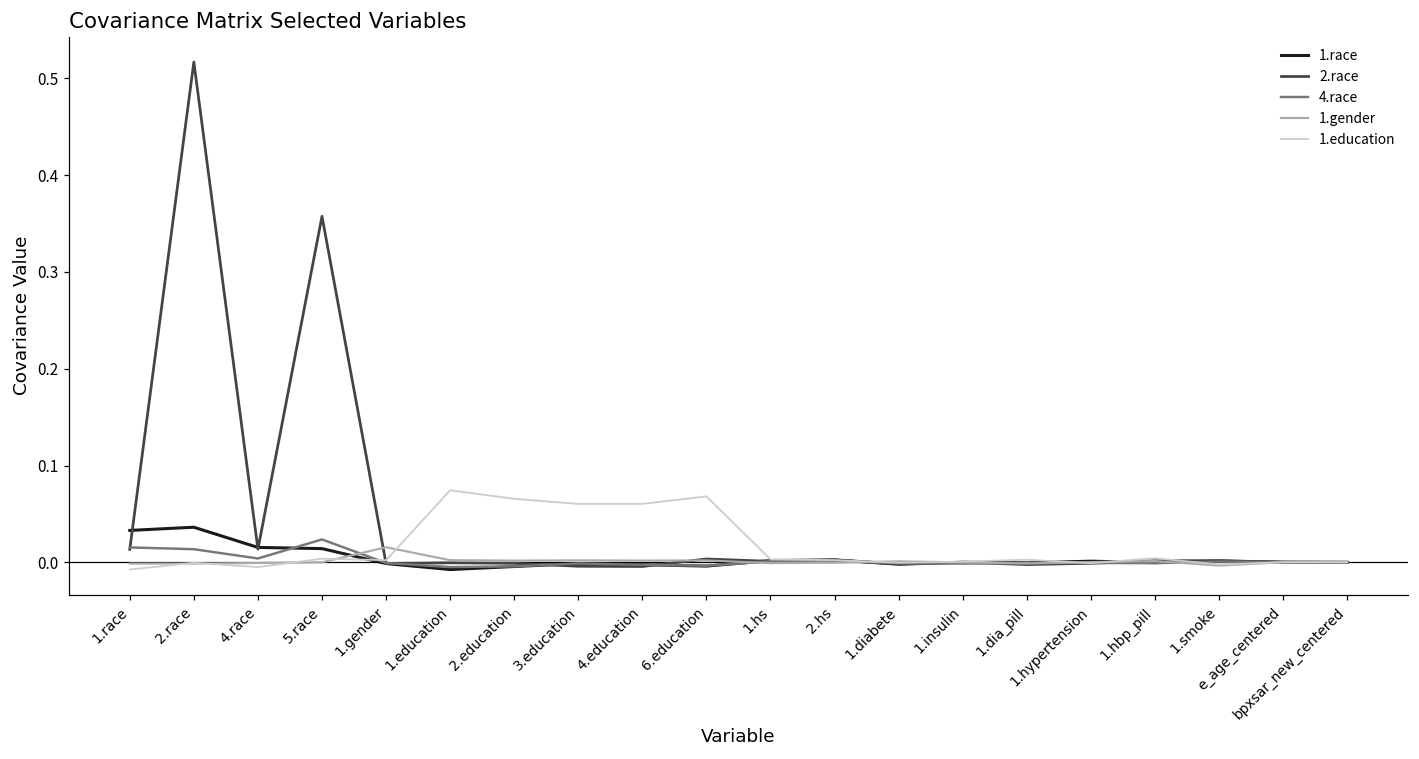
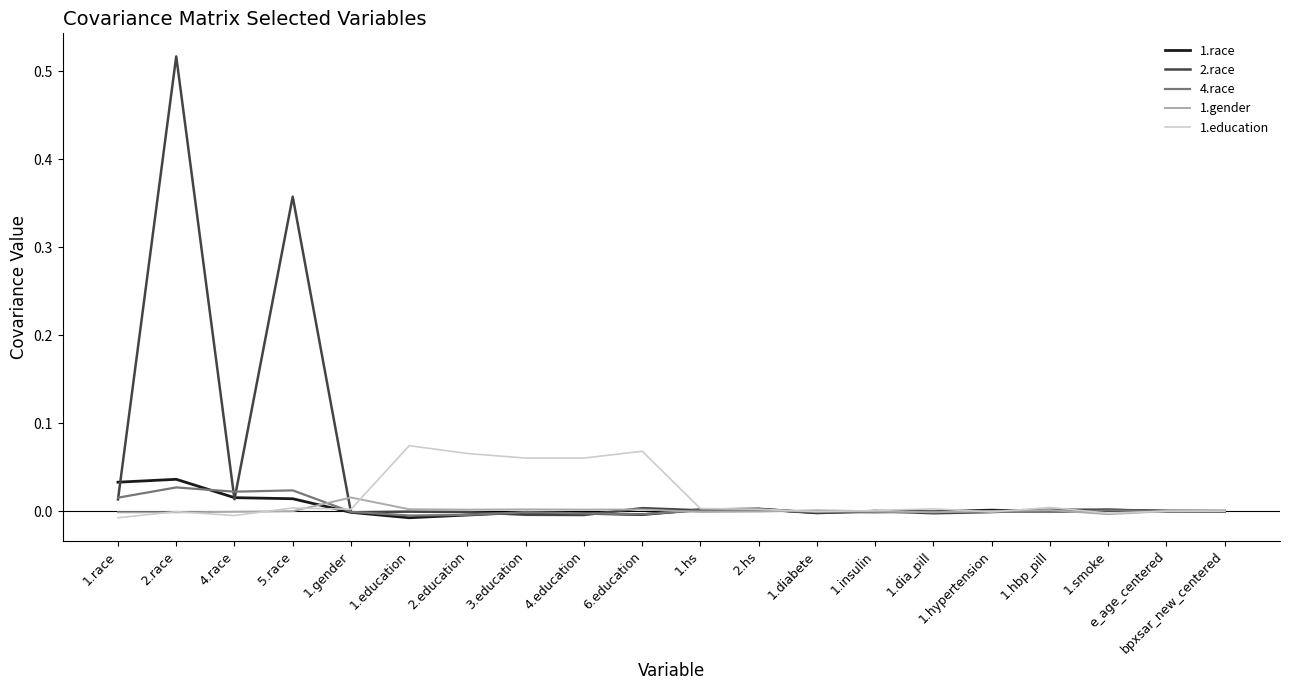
4.race, 2.race: 0.01 -> 0.03
4.race, 4.race: 0.00 -> 0.02
